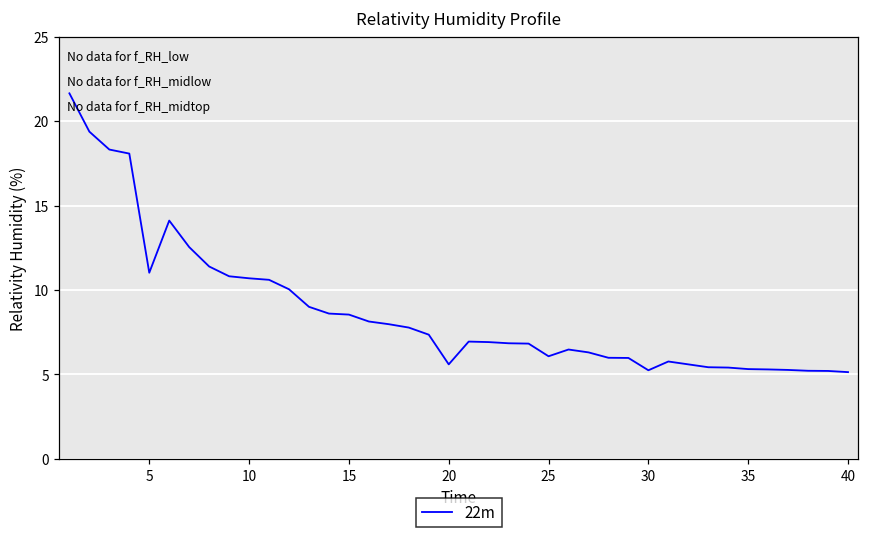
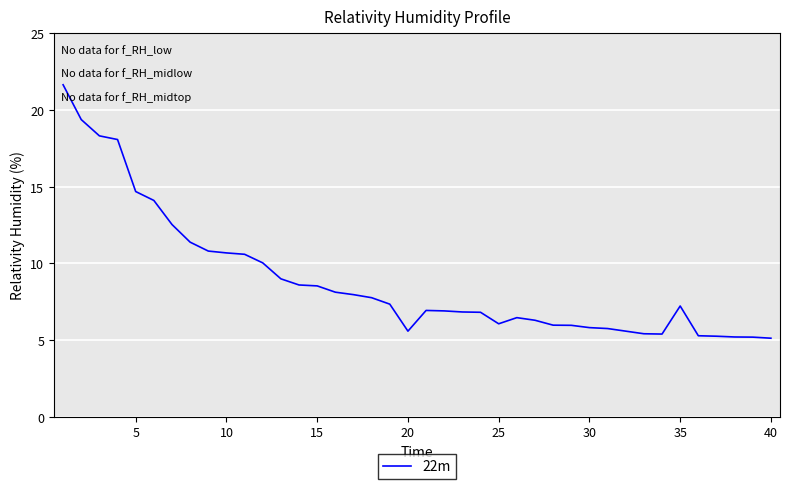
5: 11.0 -> 14.7
30: 5.2 -> 5.8
35: 5.3 -> 7.2
